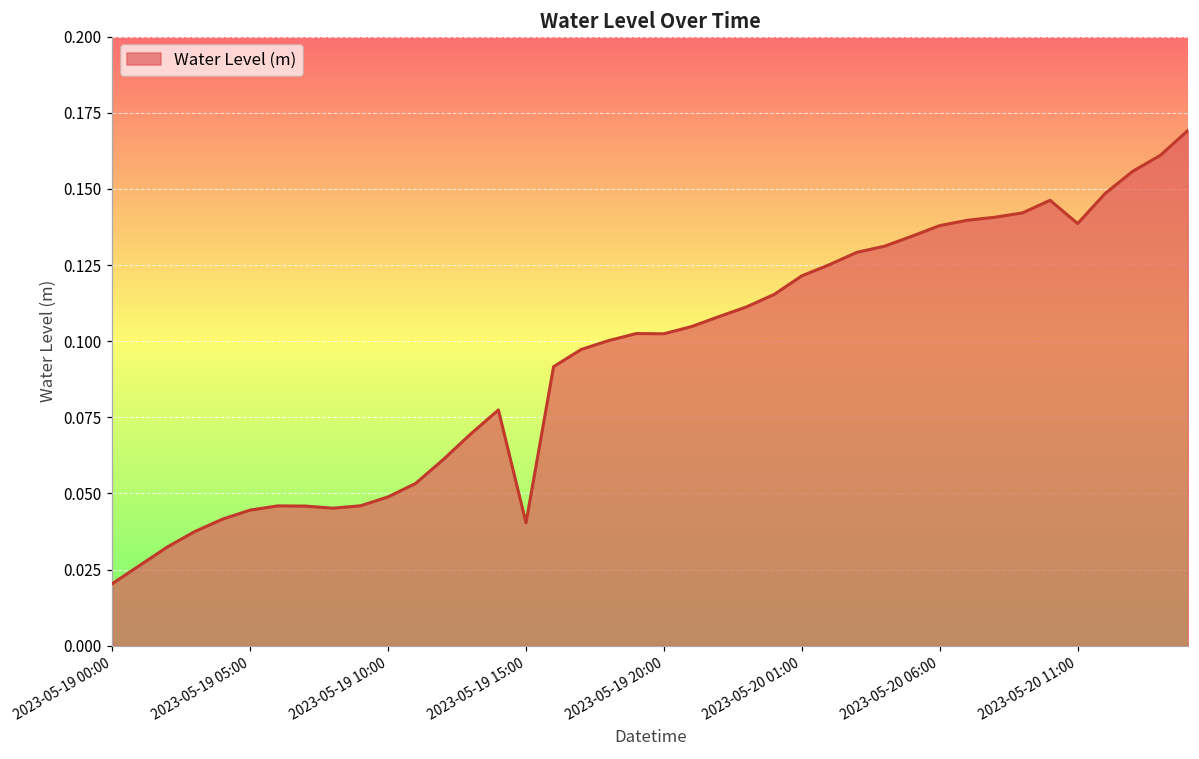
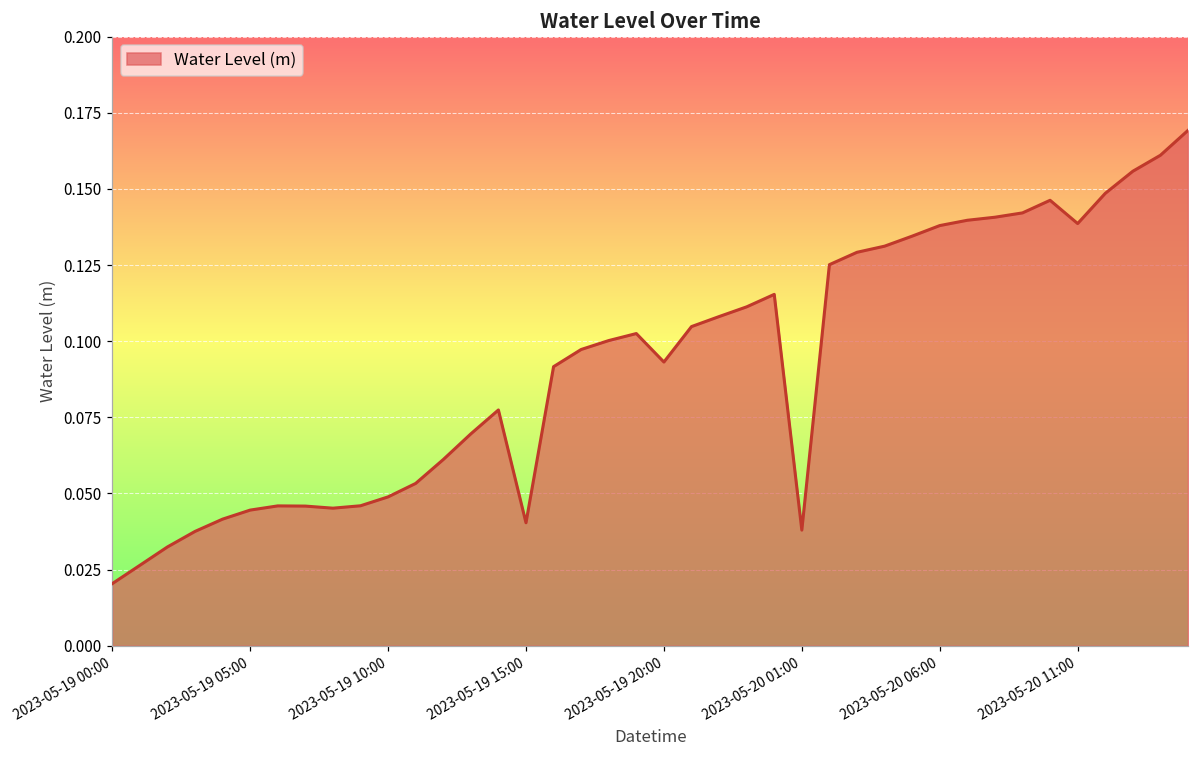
2023-05-19 20:00: 0.102 -> 0.093
2023-05-20 01:00: 0.121 -> 0.038
